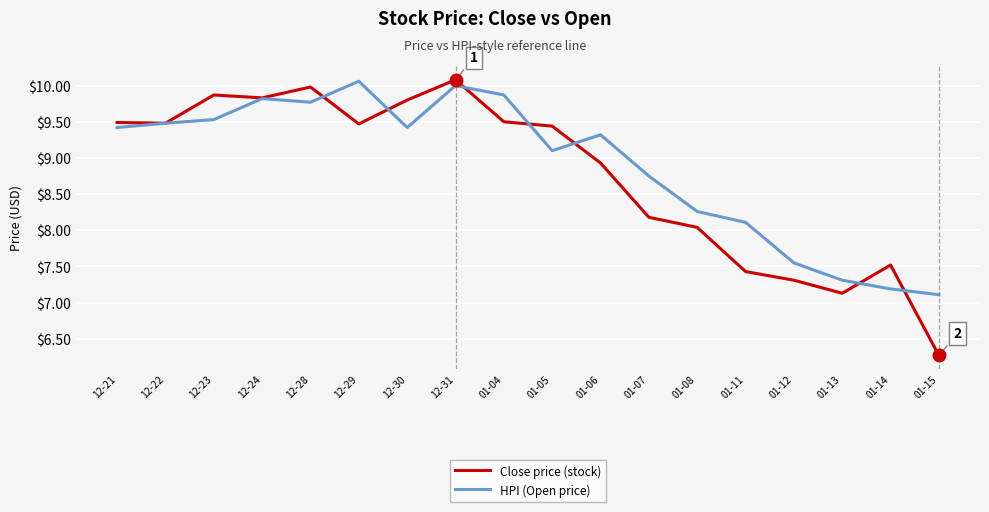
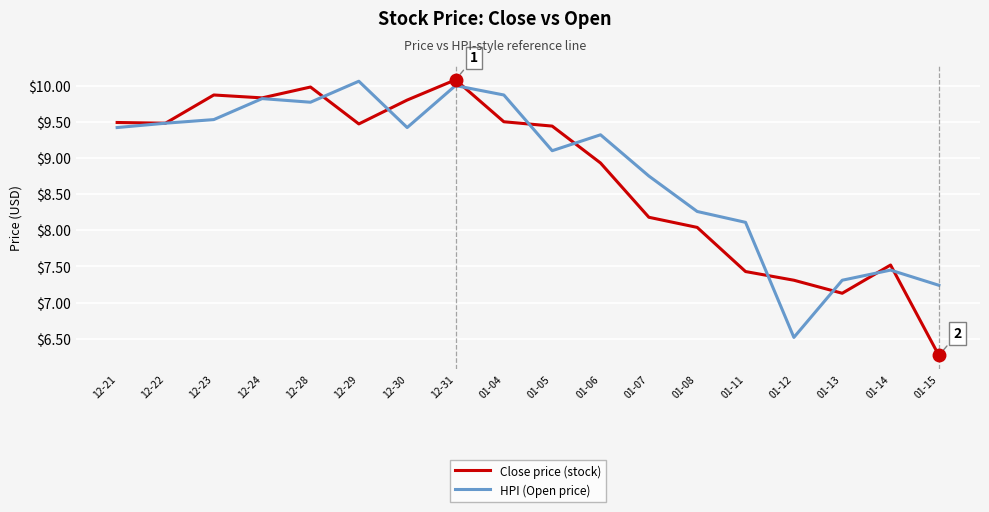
HPI (Open price), 01-12: $7.6 -> $6.5
HPI (Open price), 01-14: $7.2 -> $7.5
HPI (Open price), 01-15: $7.1 -> $7.2
